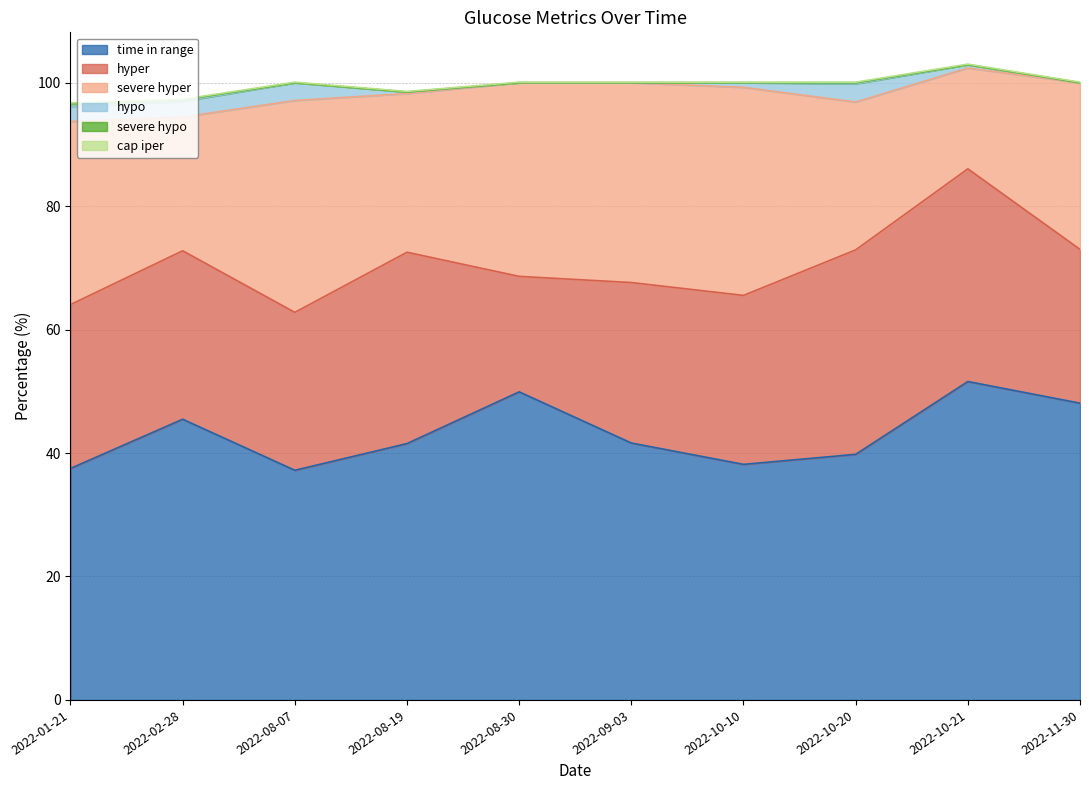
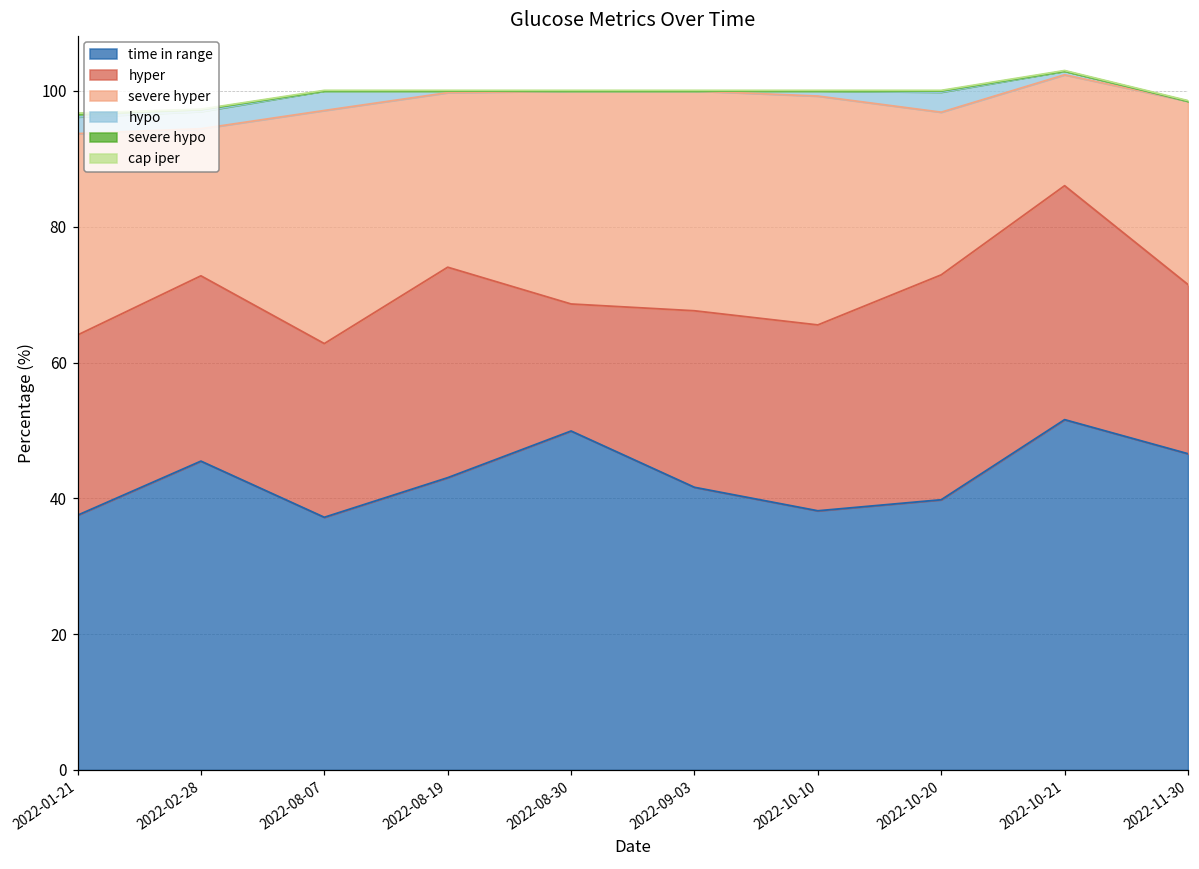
time in range, 2022-08-19: 42 -> 43
time in range, 2022-11-30: 48 -> 47
